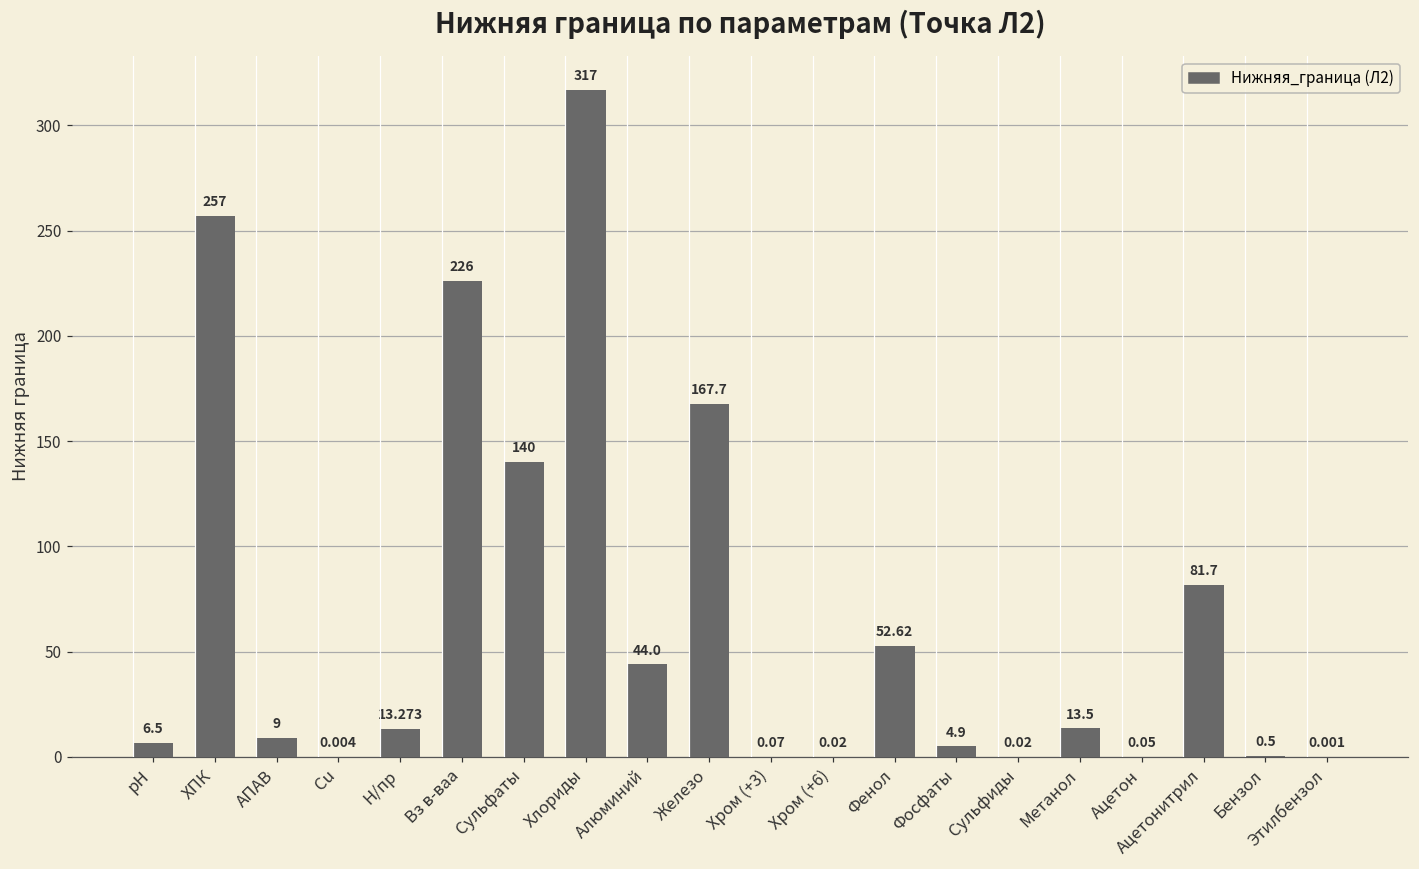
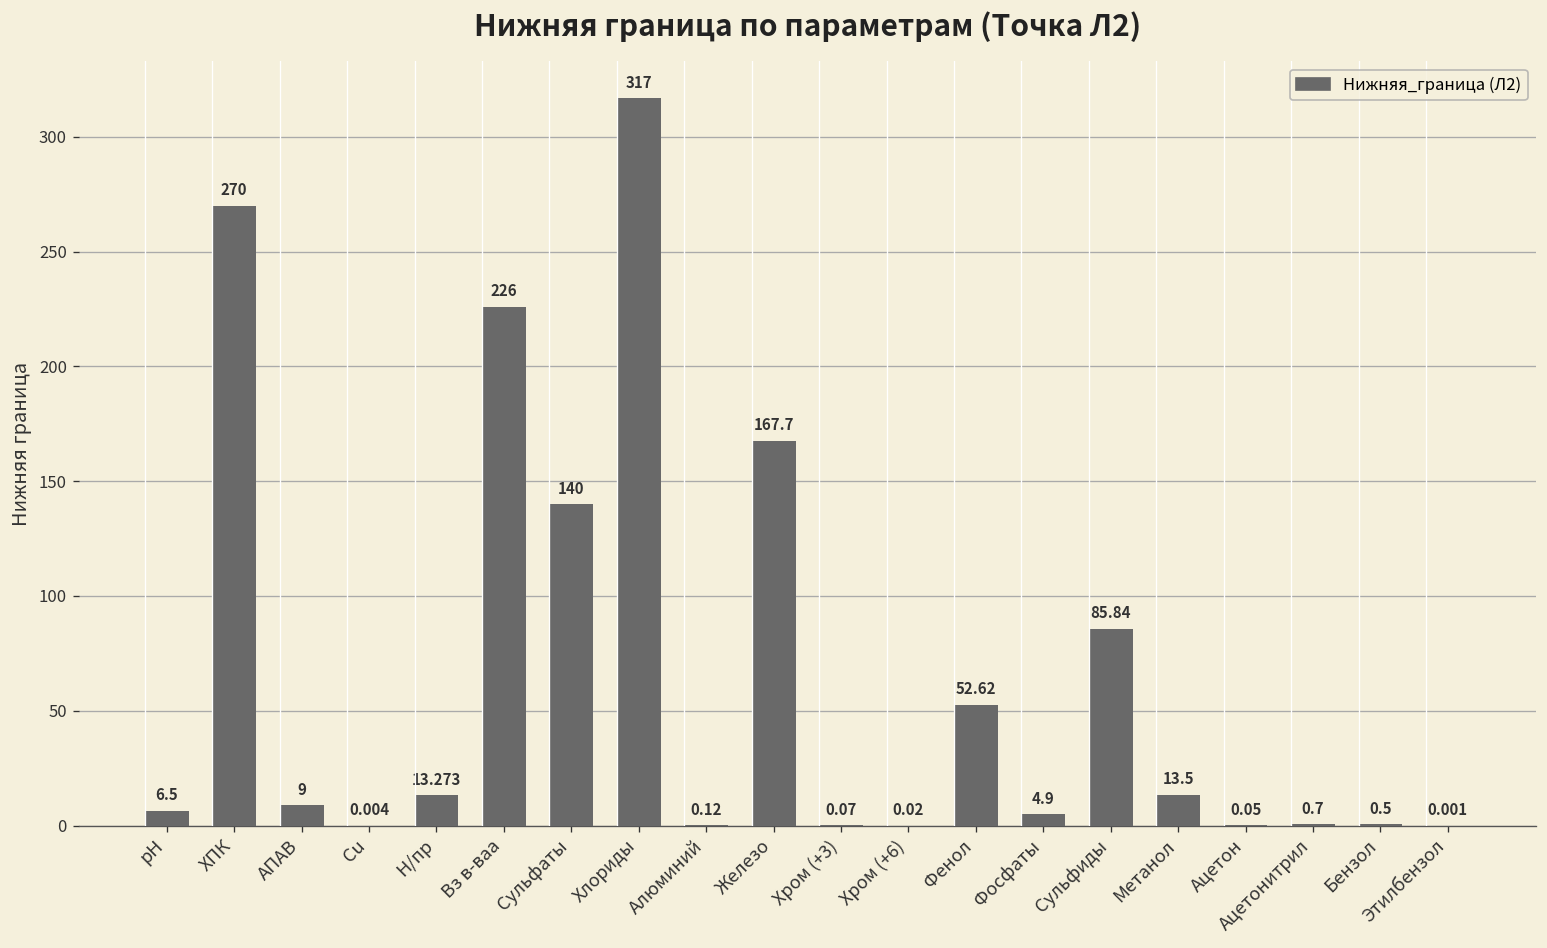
ХПК: 257 -> 270
Алюминий: 44.0 -> 0.12
Сульфиды: 0.02 -> 85.84
Ацетонитрил: 81.7 -> 0.7
